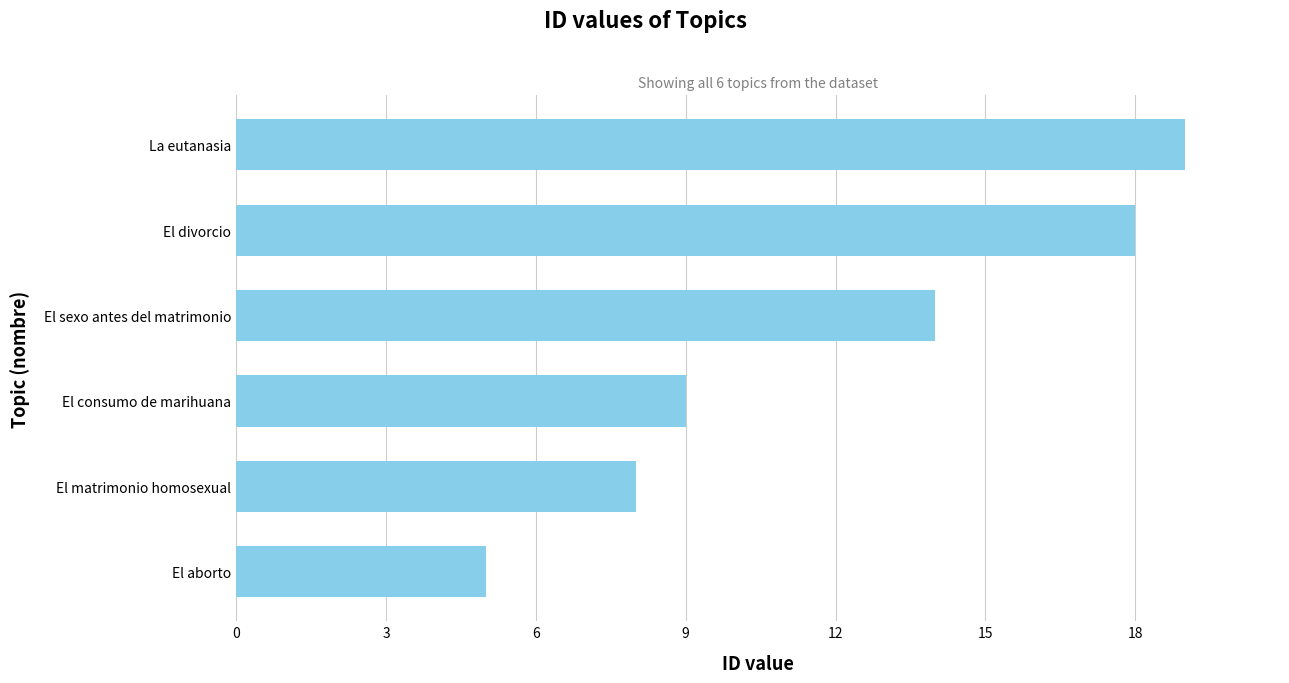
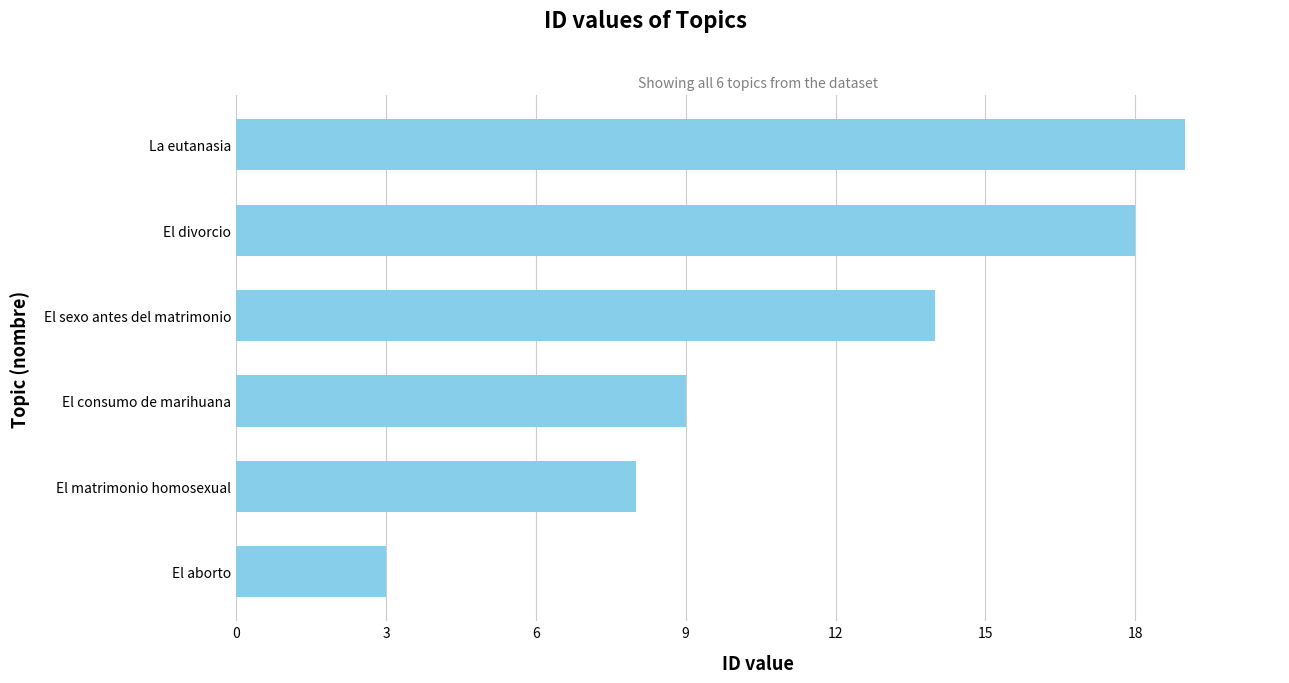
El aborto: 5 -> 3
